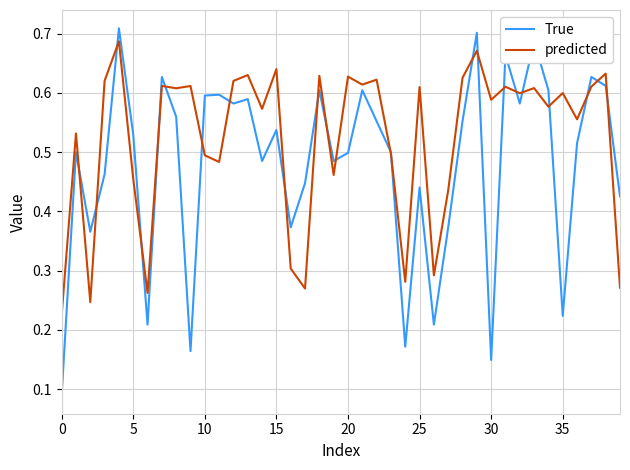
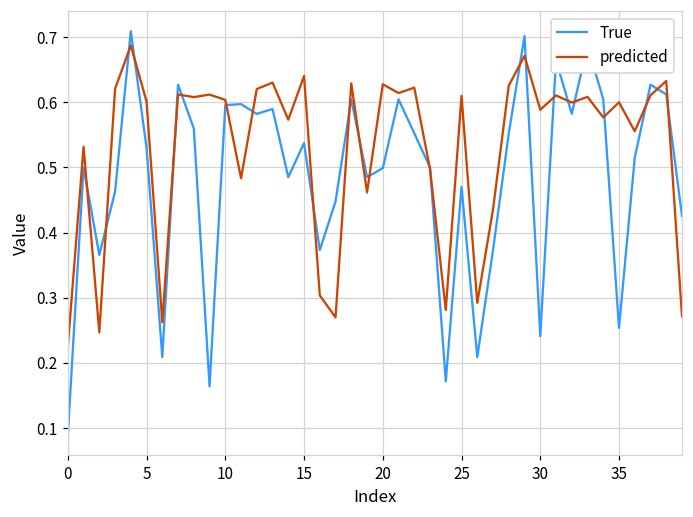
predicted, 5: 0.45 -> 0.60
predicted, 10: 0.49 -> 0.60
True, 25: 0.44 -> 0.47
True, 30: 0.15 -> 0.24
True, 35: 0.22 -> 0.25
